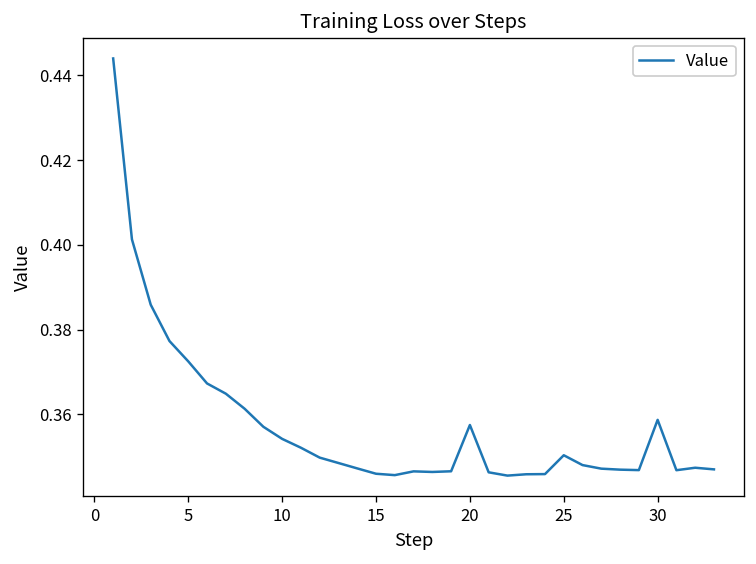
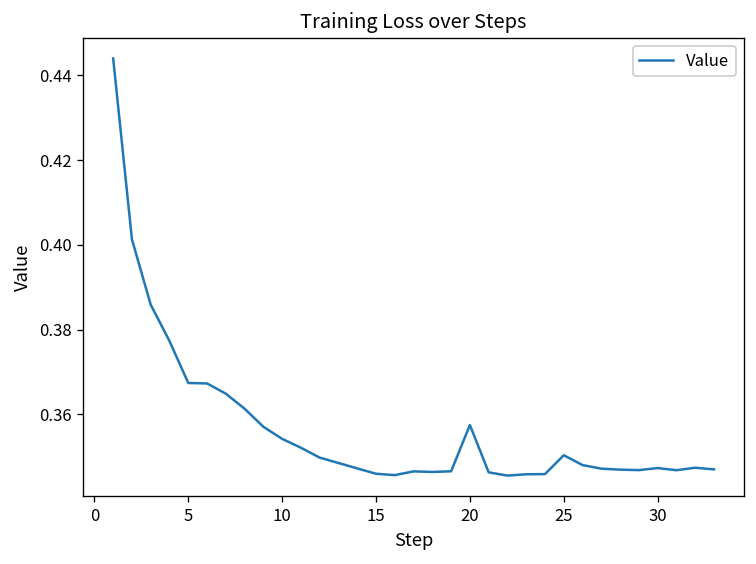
5: 0.373 -> 0.367
30: 0.359 -> 0.347
